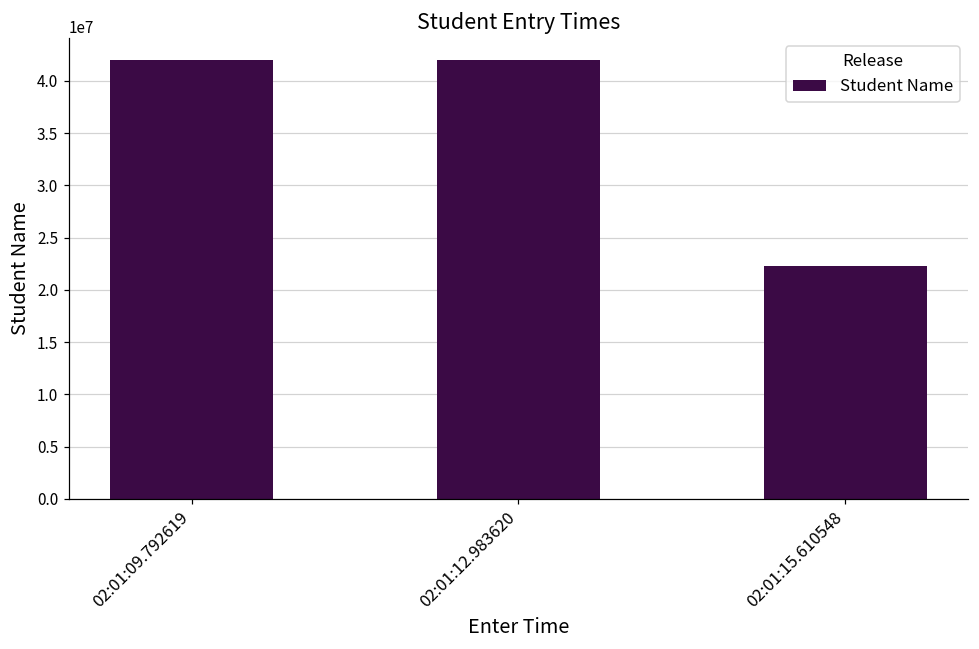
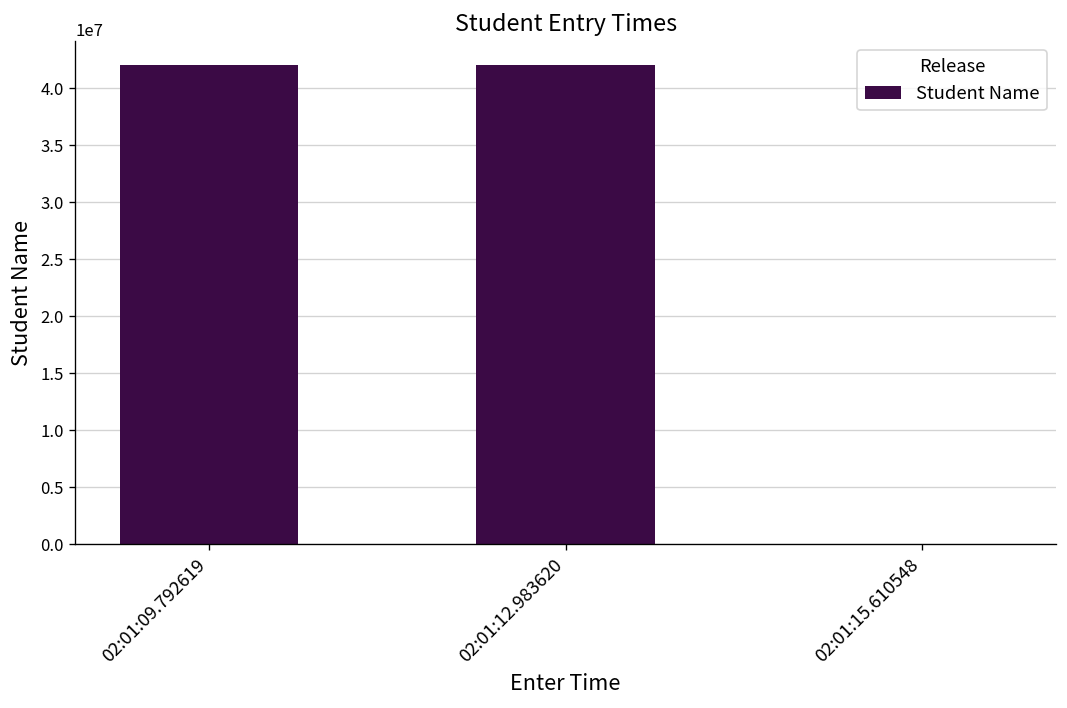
02:01:15.610548: 22000000 -> 0
